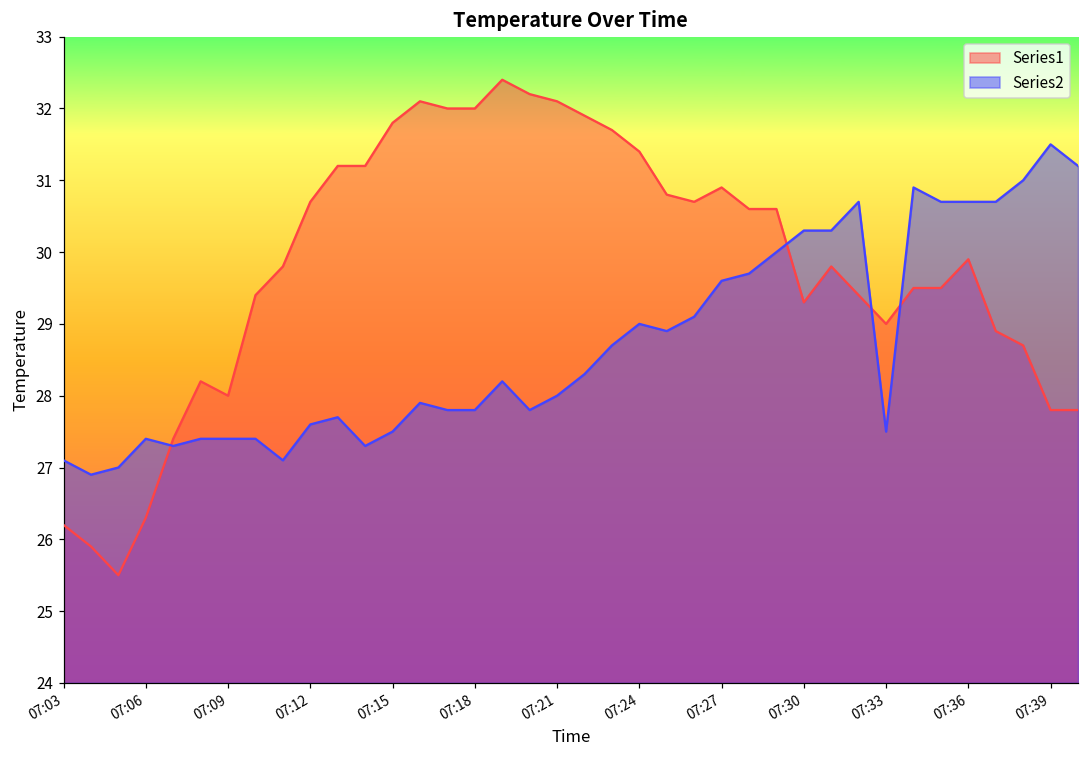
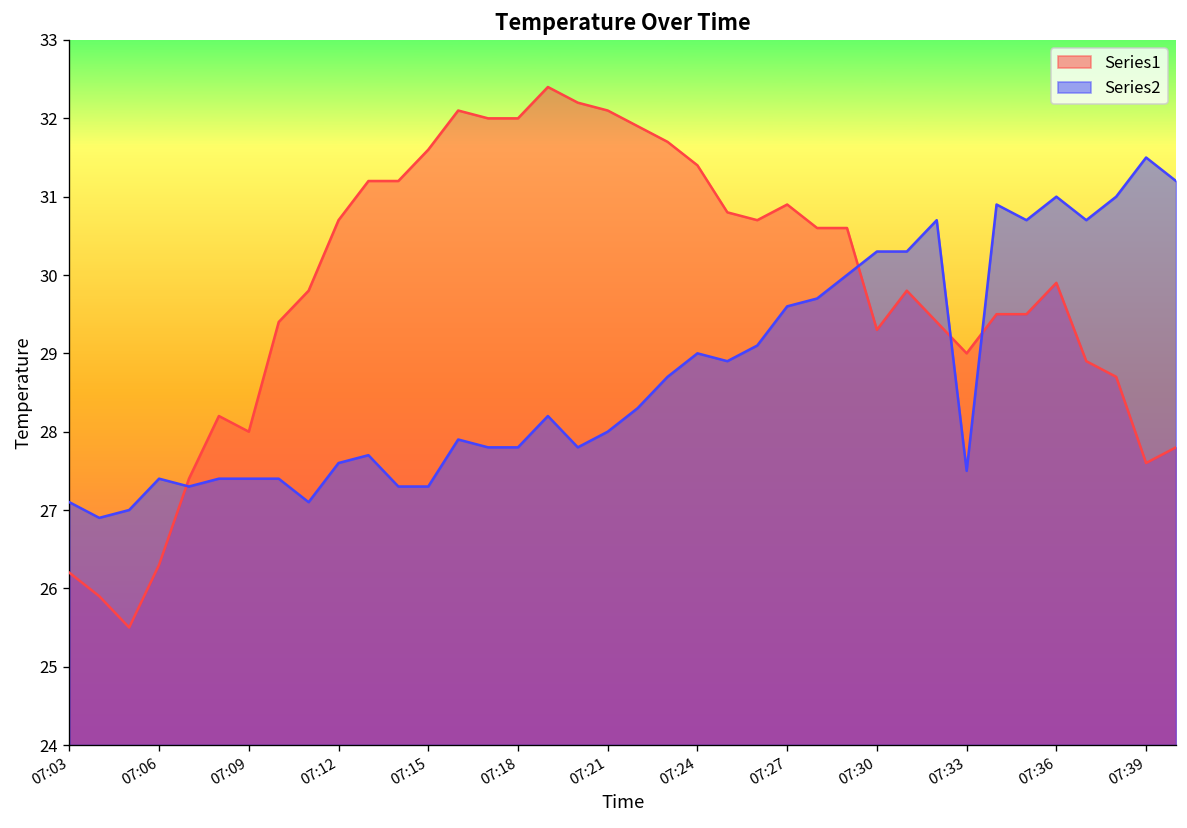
Series1, 07:15: 31.8 -> 31.6
Series2, 07:15: 27.5 -> 27.3
Series2, 07:36: 30.7 -> 31.0
Series1, 07:39: 27.8 -> 27.6
